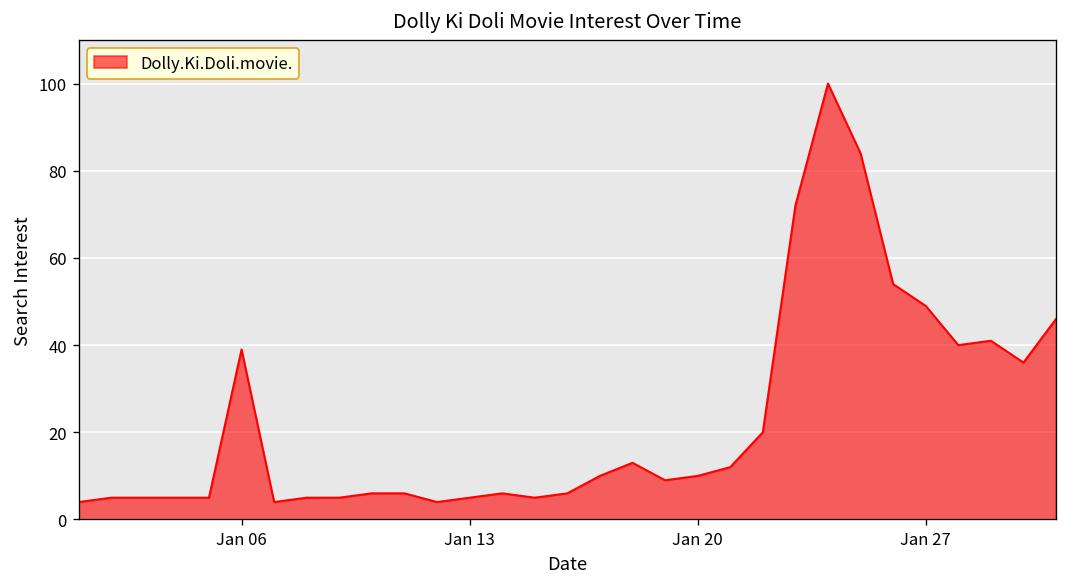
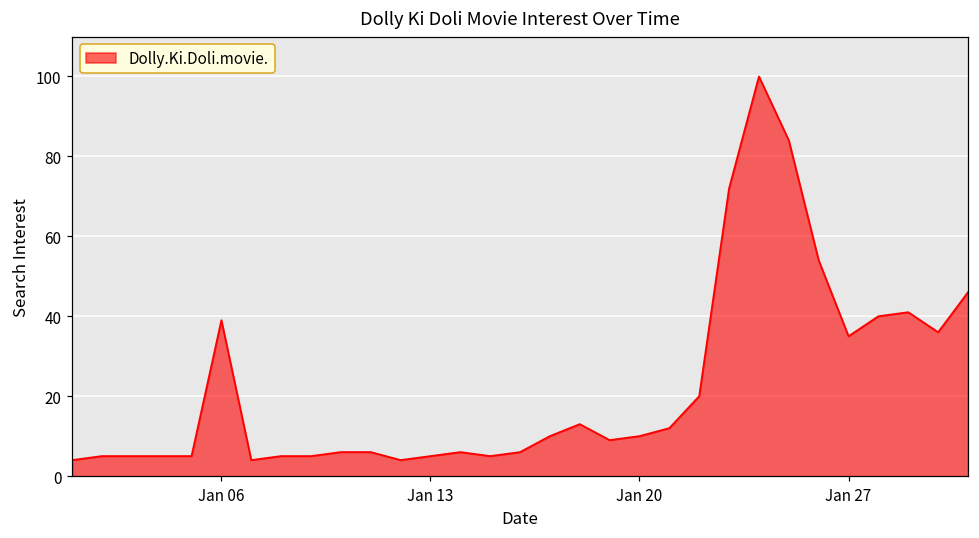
Jan 27: 49 -> 35
